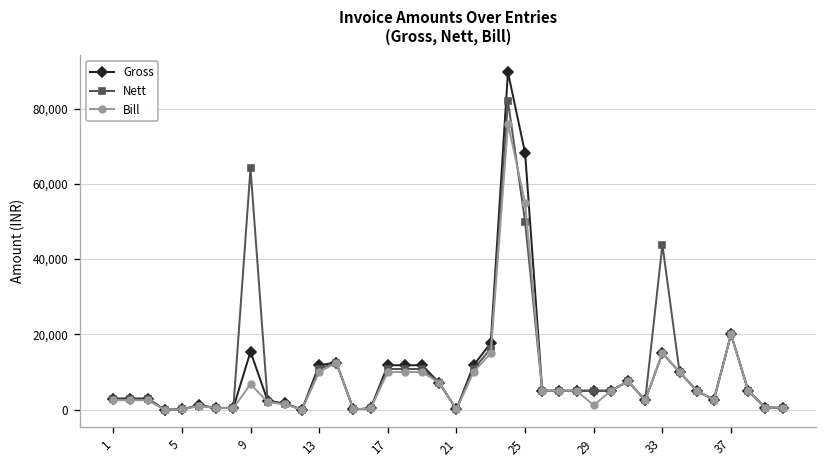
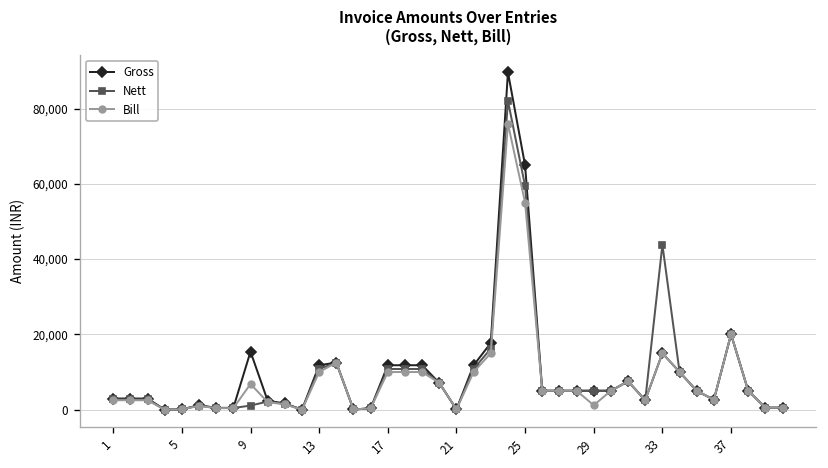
Nett, 9: 64,000 -> 1,000
Gross, 25: 68,000 -> 65,000
Nett, 25: 50,000 -> 59,000
